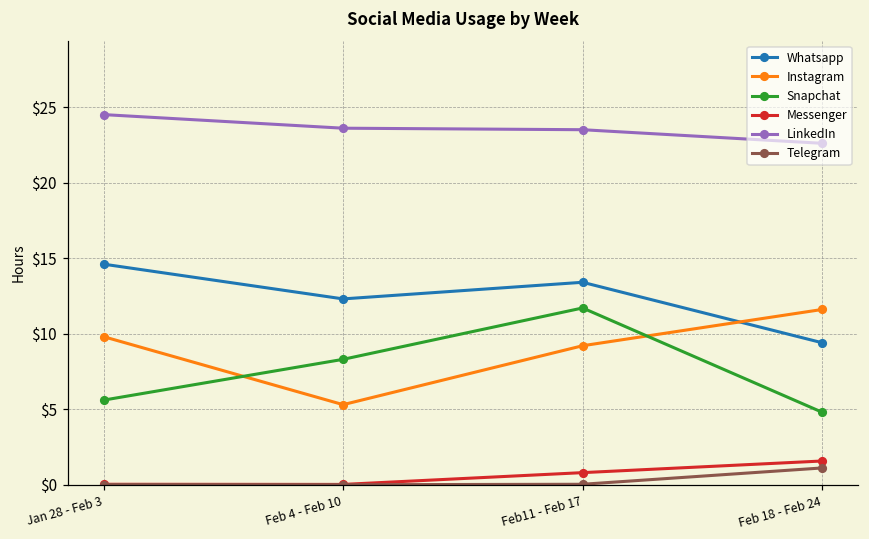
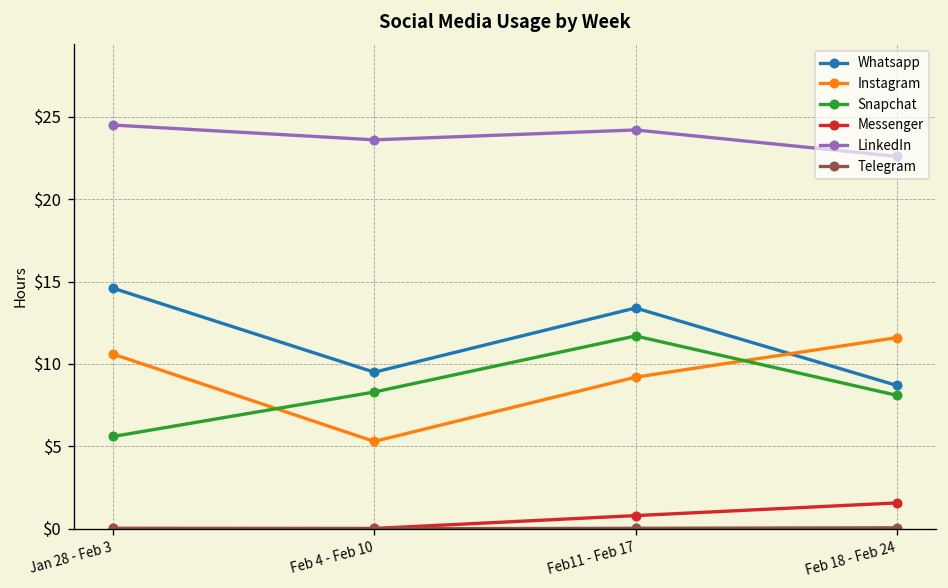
Instagram, Jan 28 - Feb 3: $9.8 -> $10.6
Whatsapp, Feb 4 - Feb 10: $12.3 -> $9.5
LinkedIn, Feb11 - Feb 17: $23.5 -> $24.2
Whatsapp, Feb 18 - Feb 24: $9.4 -> $8.7
Snapchat, Feb 18 - Feb 24: $4.8 -> $8.1
Telegram, Feb 18 - Feb 24: $1.1 -> $0.1
